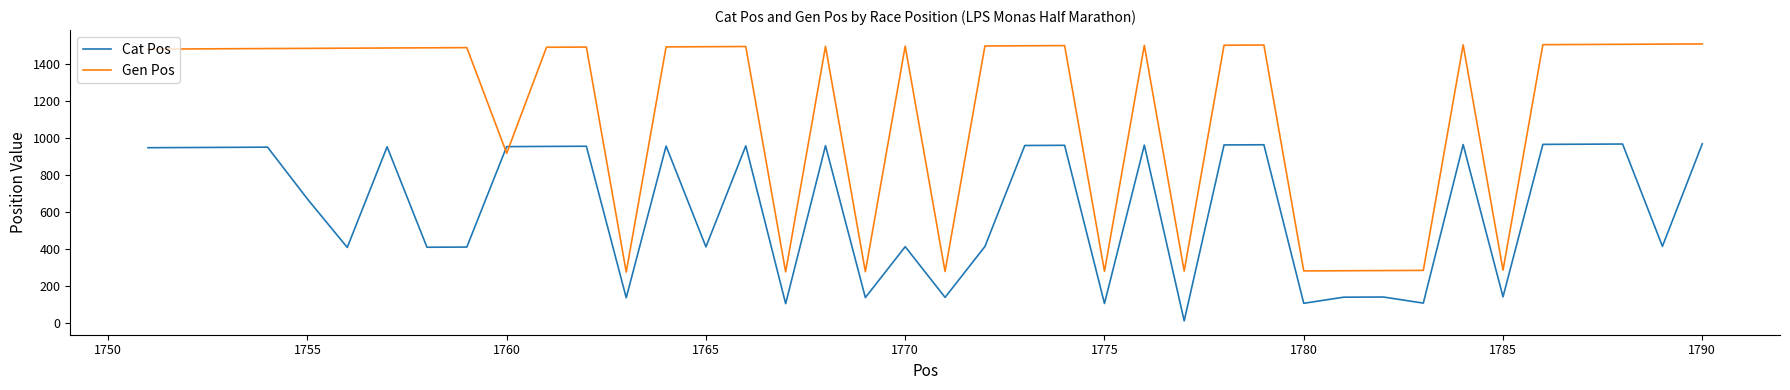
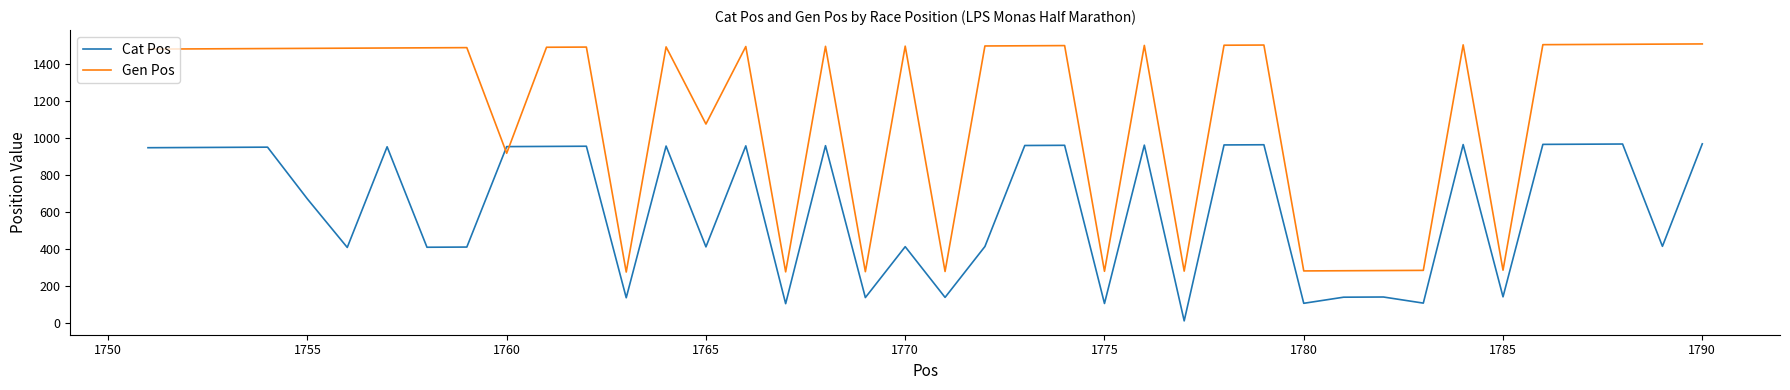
Gen Pos, 1765: 1490 -> 1070
